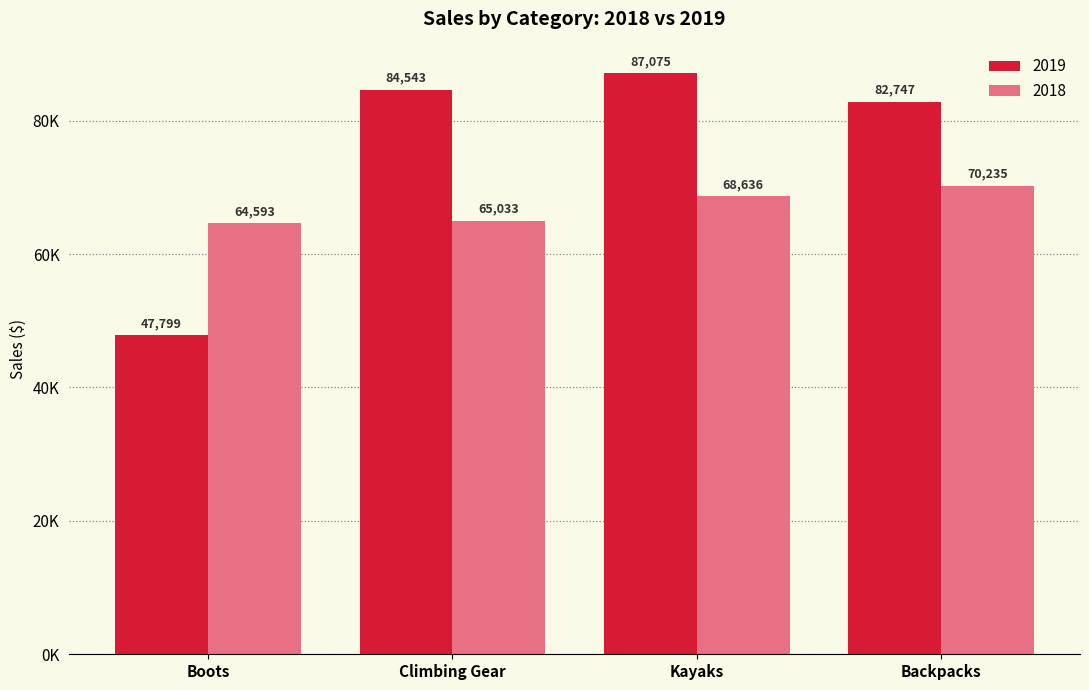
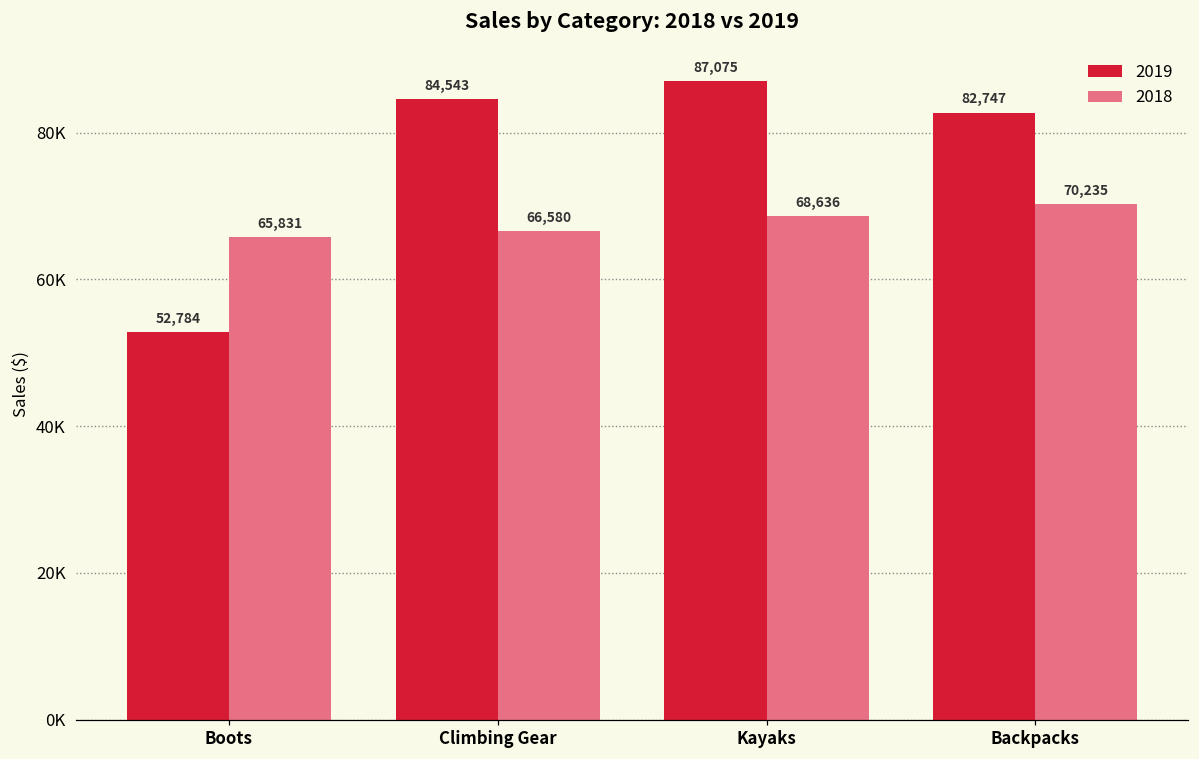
2019, Boots: 47,799 -> 52,784
2018, Boots: 64,593 -> 65,831
2018, Climbing Gear: 65,033 -> 66,580
